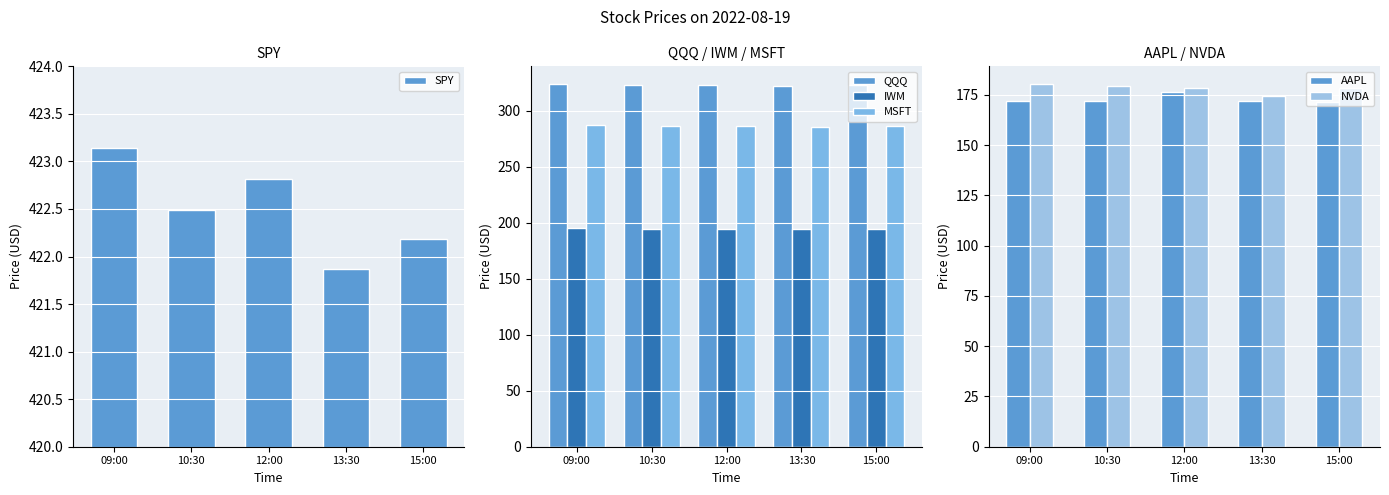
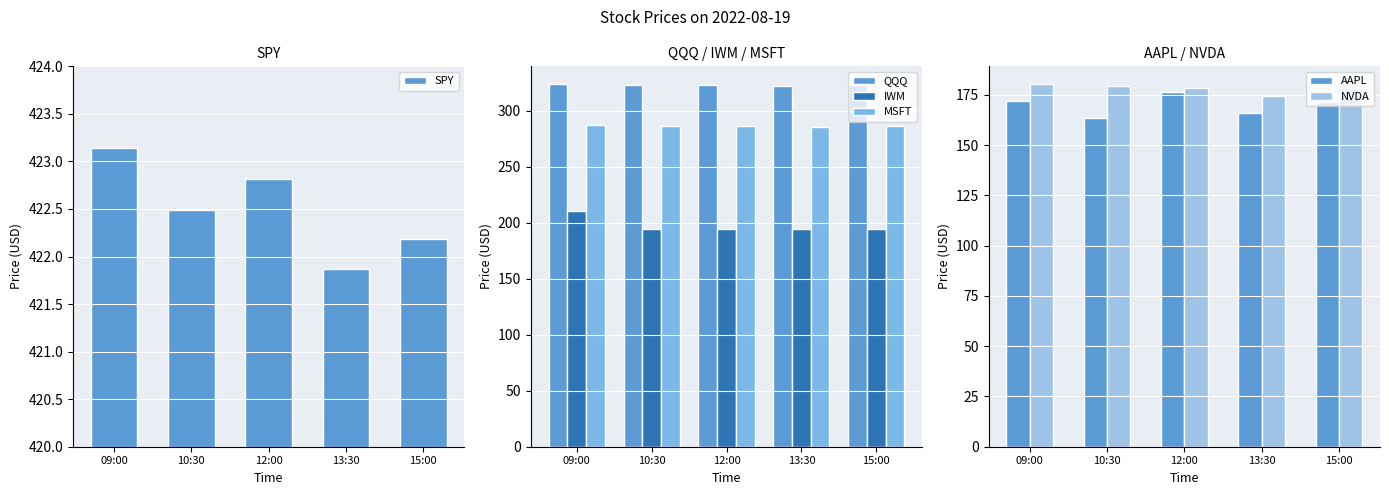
QQQ / IWM / MSFT, IWM, 09:00: 195 -> 210
AAPL / NVDA, AAPL, 10:30: 172 -> 164
AAPL / NVDA, AAPL, 13:30: 172 -> 166
